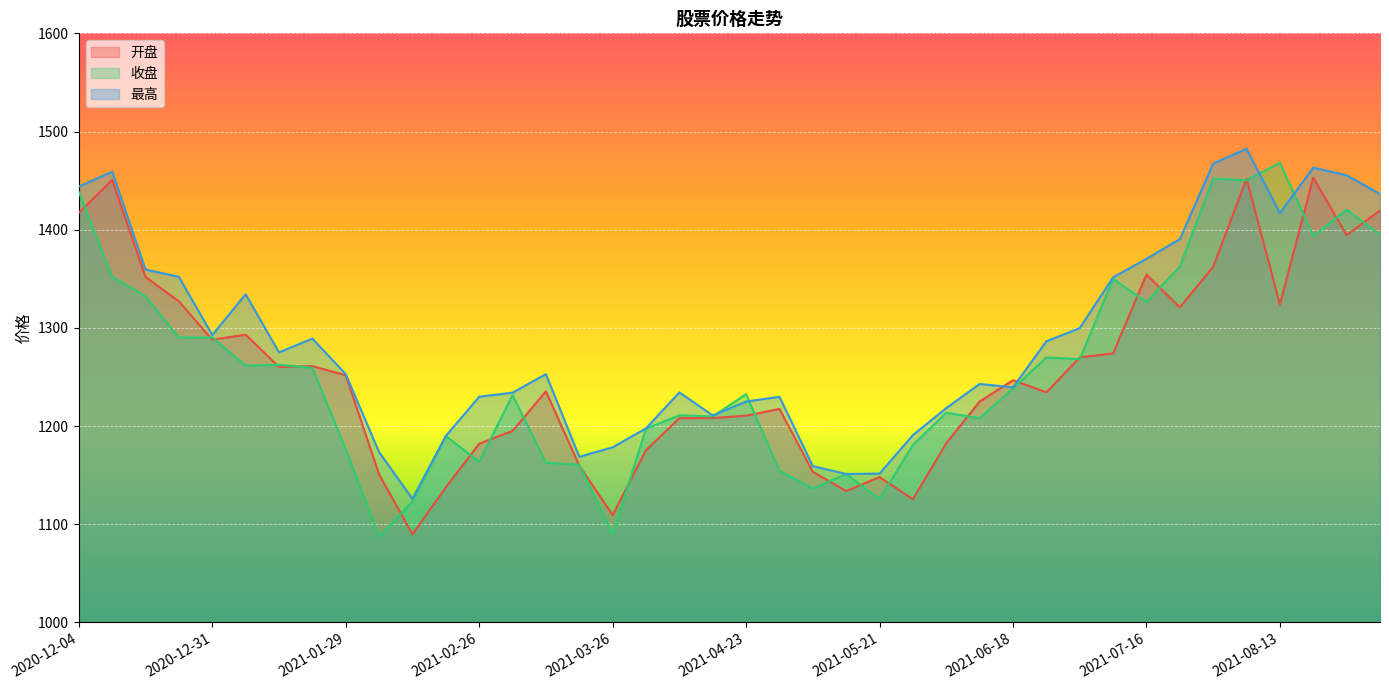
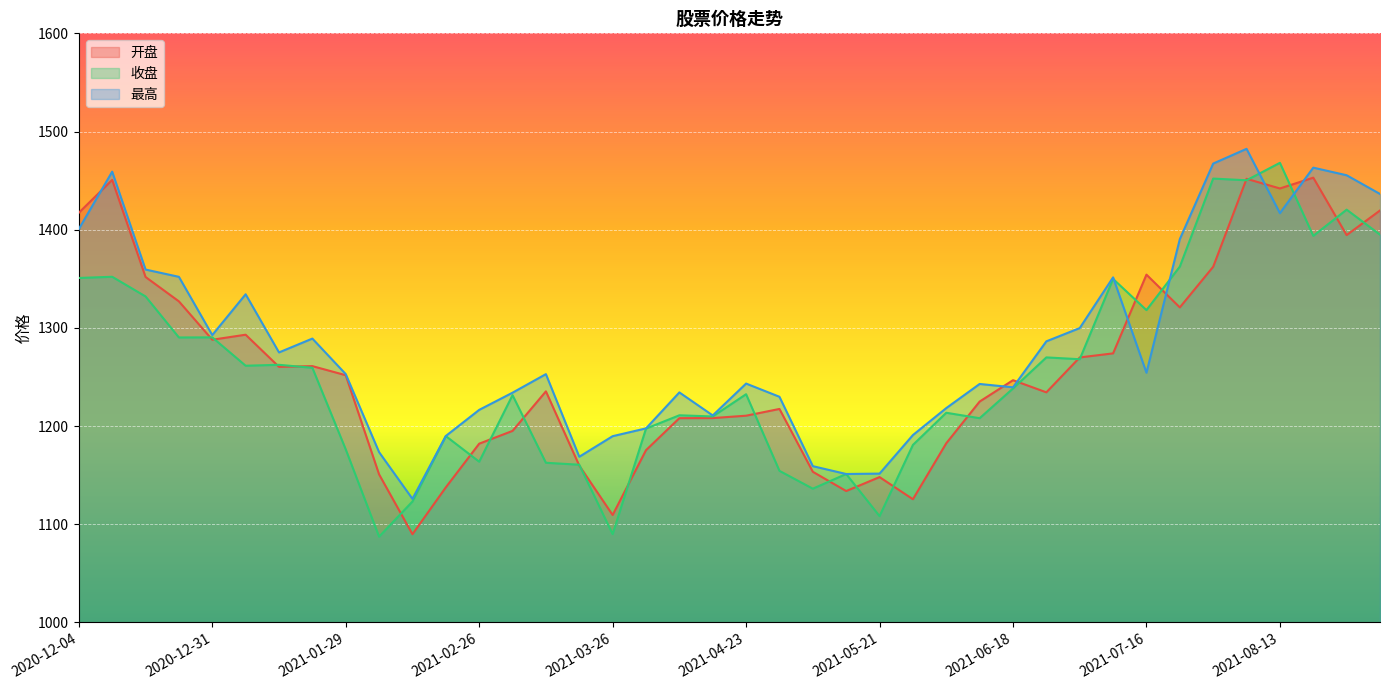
收盘, 2020-12-04: 1440 -> 1350
最高, 2020-12-04: 1440 -> 1400
最高, 2021-02-26: 1230 -> 1220
最高, 2021-03-26: 1180 -> 1190
最高, 2021-04-23: 1220 -> 1240
收盘, 2021-05-21: 1130 -> 1110
收盘, 2021-07-16: 1330 -> 1320
最高, 2021-07-16: 1370 -> 1250
开盘, 2021-08-13: 1320 -> 1440
